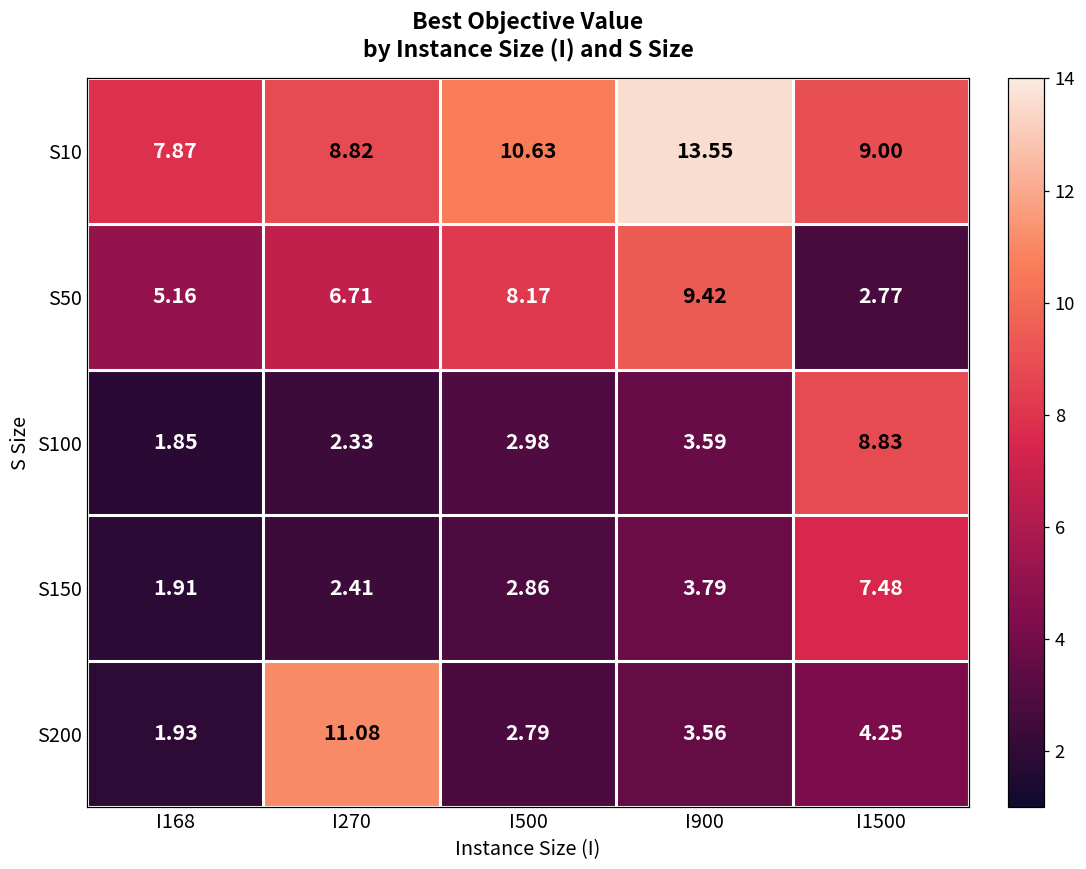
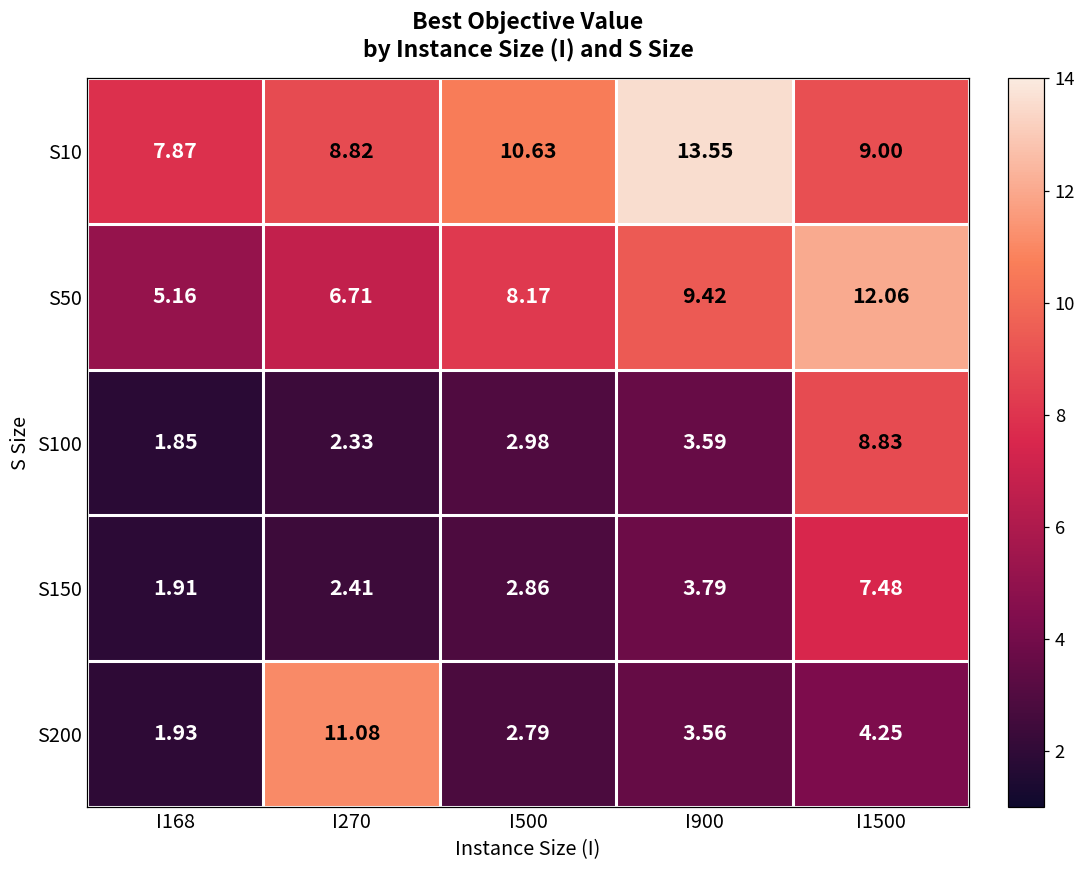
S50, I1500: 2.77 -> 12.06
